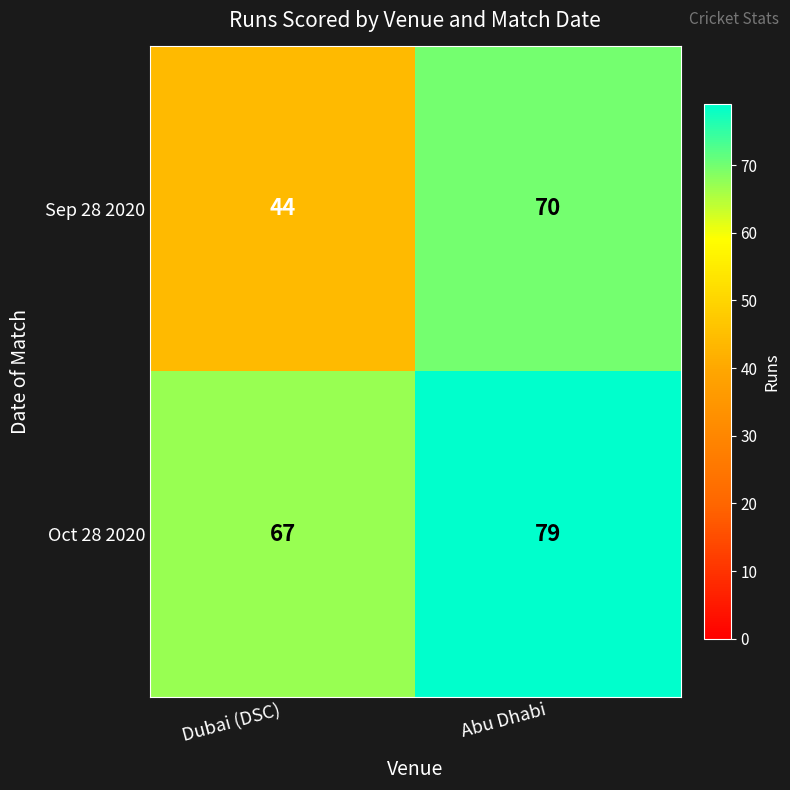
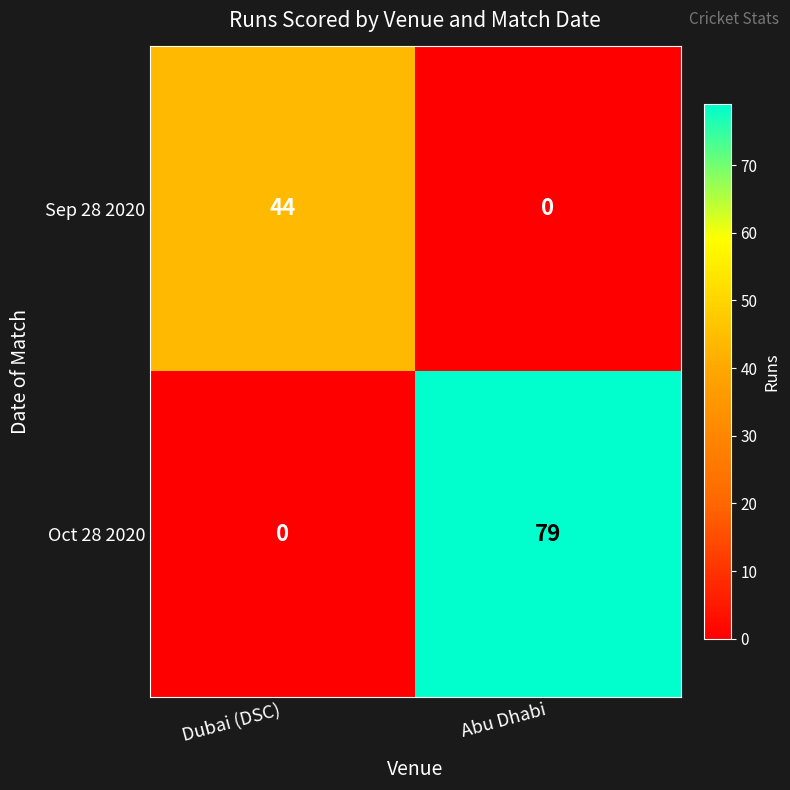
Sep 28 2020, Abu Dhabi: 70 -> 0
Oct 28 2020, Dubai (DSC): 67 -> 0
